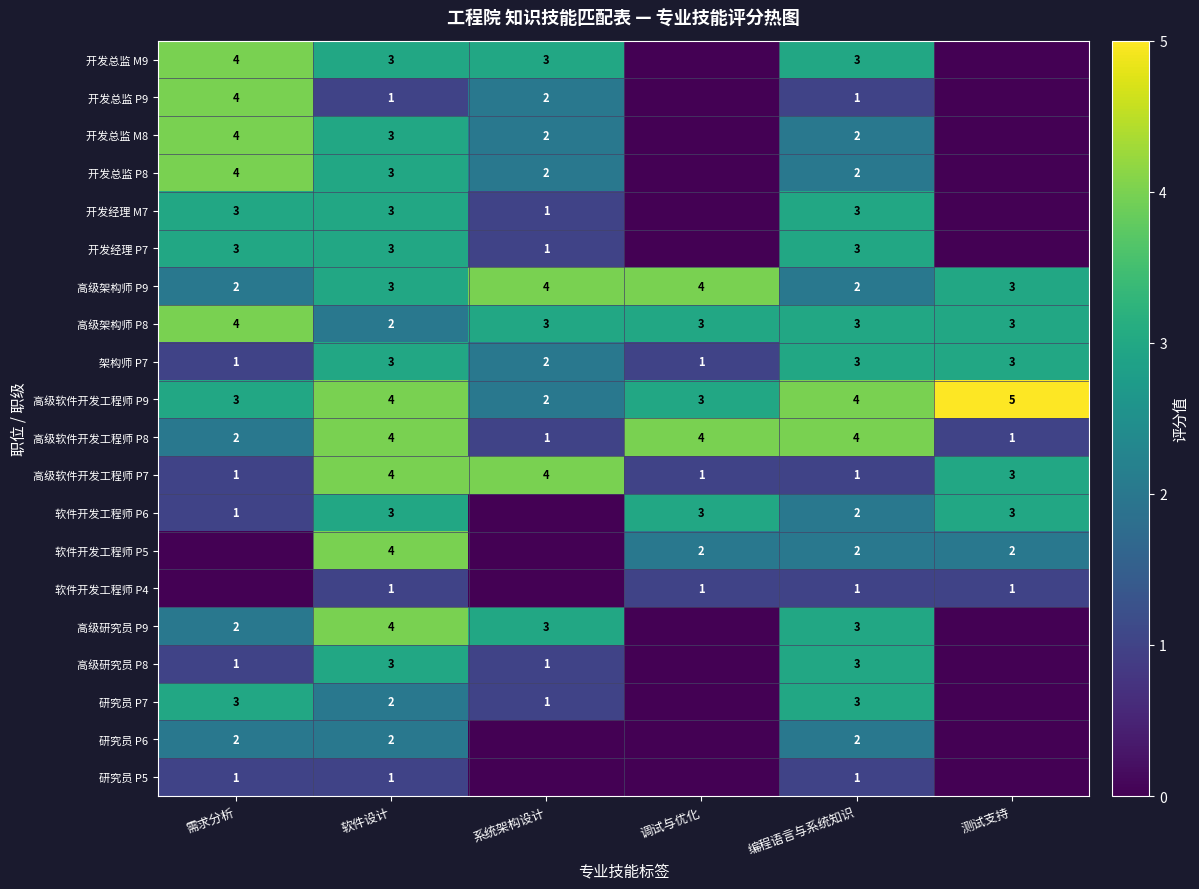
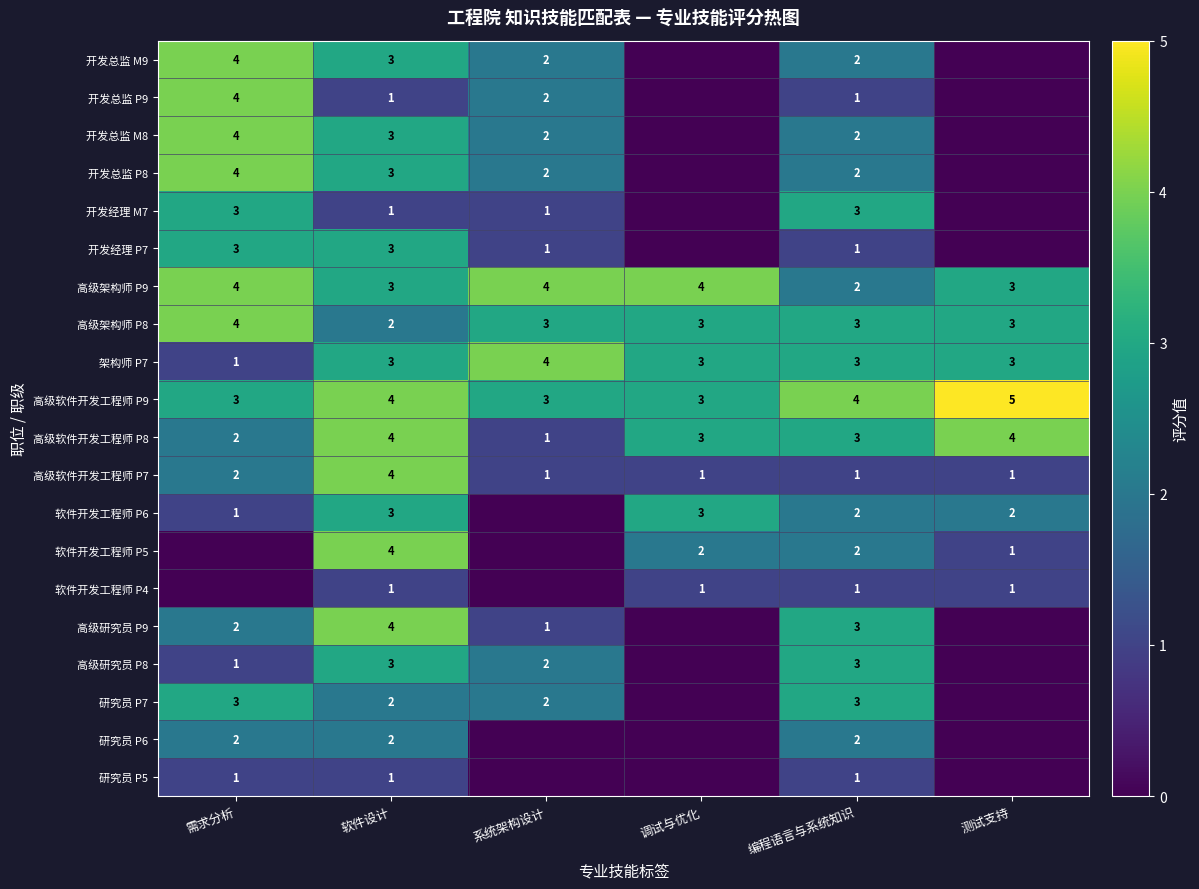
开发总监 M9, 系统架构设计: 3 -> 2
开发总监 M9, 编程语言与系统知识: 3 -> 2
开发经理 M7, 软件设计: 3 -> 1
开发经理 P7, 编程语言与系统知识: 3 -> 1
高级架构师 P9, 需求分析: 2 -> 4
架构师 P7, 系统架构设计: 2 -> 4
架构师 P7, 调试与优化: 1 -> 3
高级软件开发工程师 P9, 系统架构设计: 2 -> 3
高级软件开发工程师 P8, 调试与优化: 4 -> 3
高级软件开发工程师 P8, 编程语言与系统知识: 4 -> 3
高级软件开发工程师 P8, 测试支持: 1 -> 4
高级软件开发工程师 P7, 需求分析: 1 -> 2
高级软件开发工程师 P7, 系统架构设计: 4 -> 1
高级软件开发工程师 P7, 测试支持: 3 -> 1
软件开发工程师 P6, 测试支持: 3 -> 2
软件开发工程师 P5, 测试支持: 2 -> 1
高级研究员 P9, 系统架构设计: 3 -> 1
高级研究员 P8, 系统架构设计: 1 -> 2
研究员 P7, 系统架构设计: 1 -> 2
